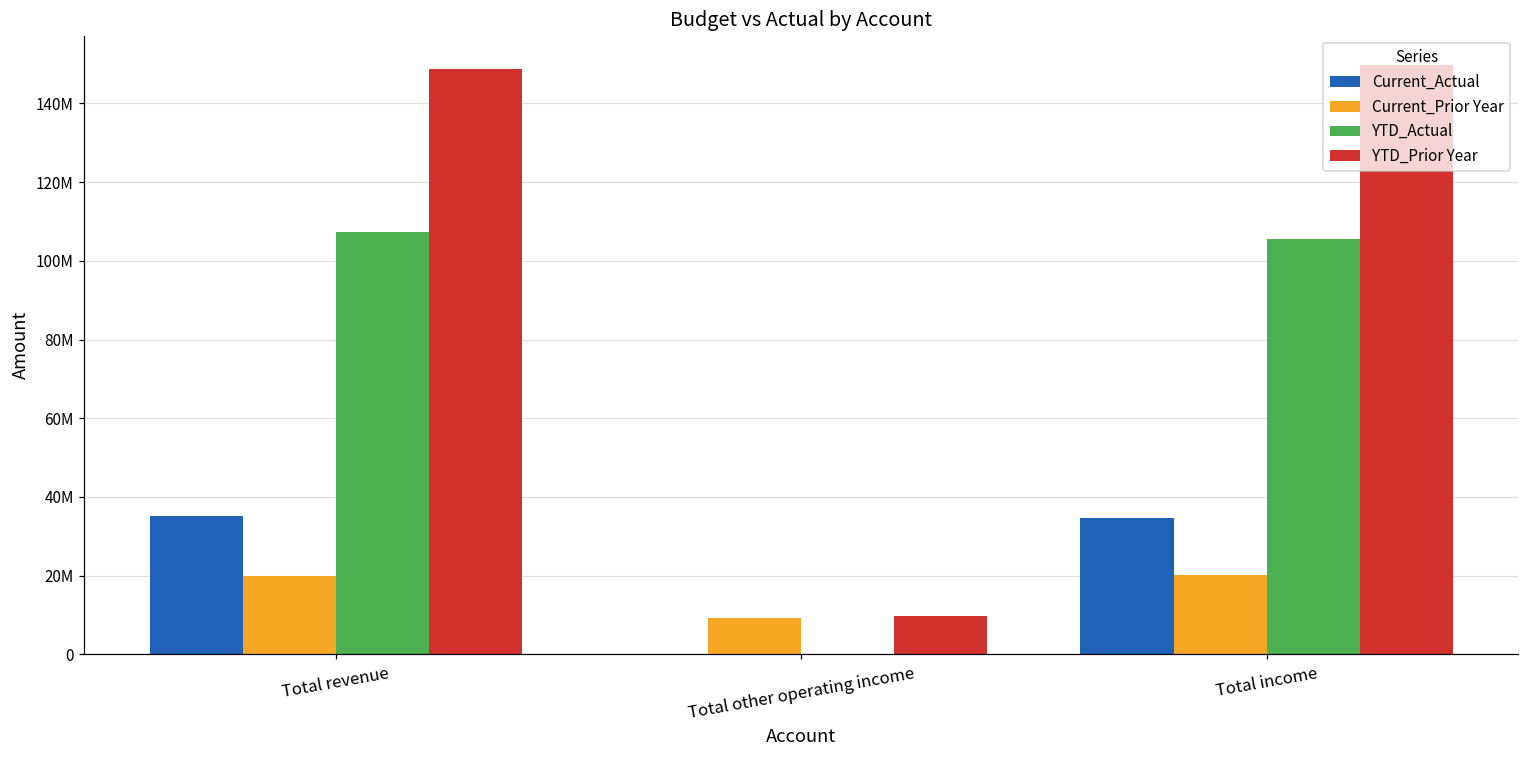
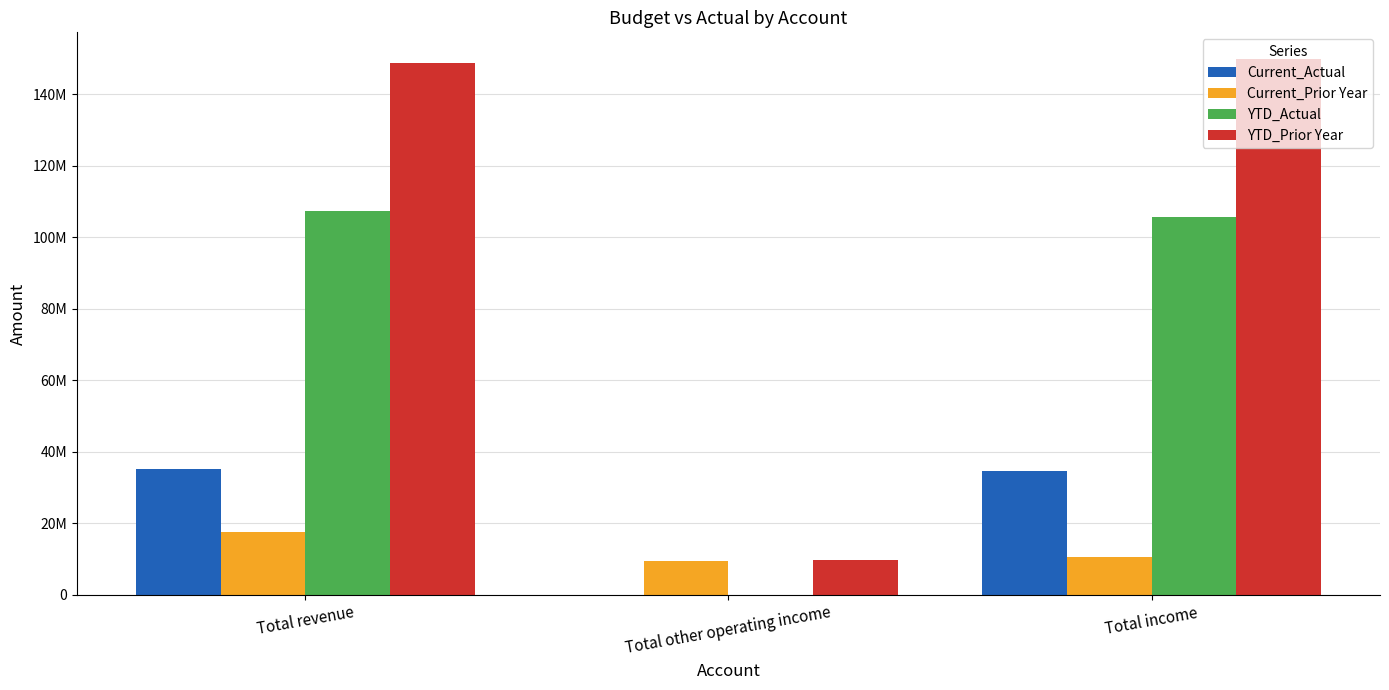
Current_Prior Year, Total revenue: 20000000 -> 18000000
Current_Prior Year, Total income: 20000000 -> 11000000
